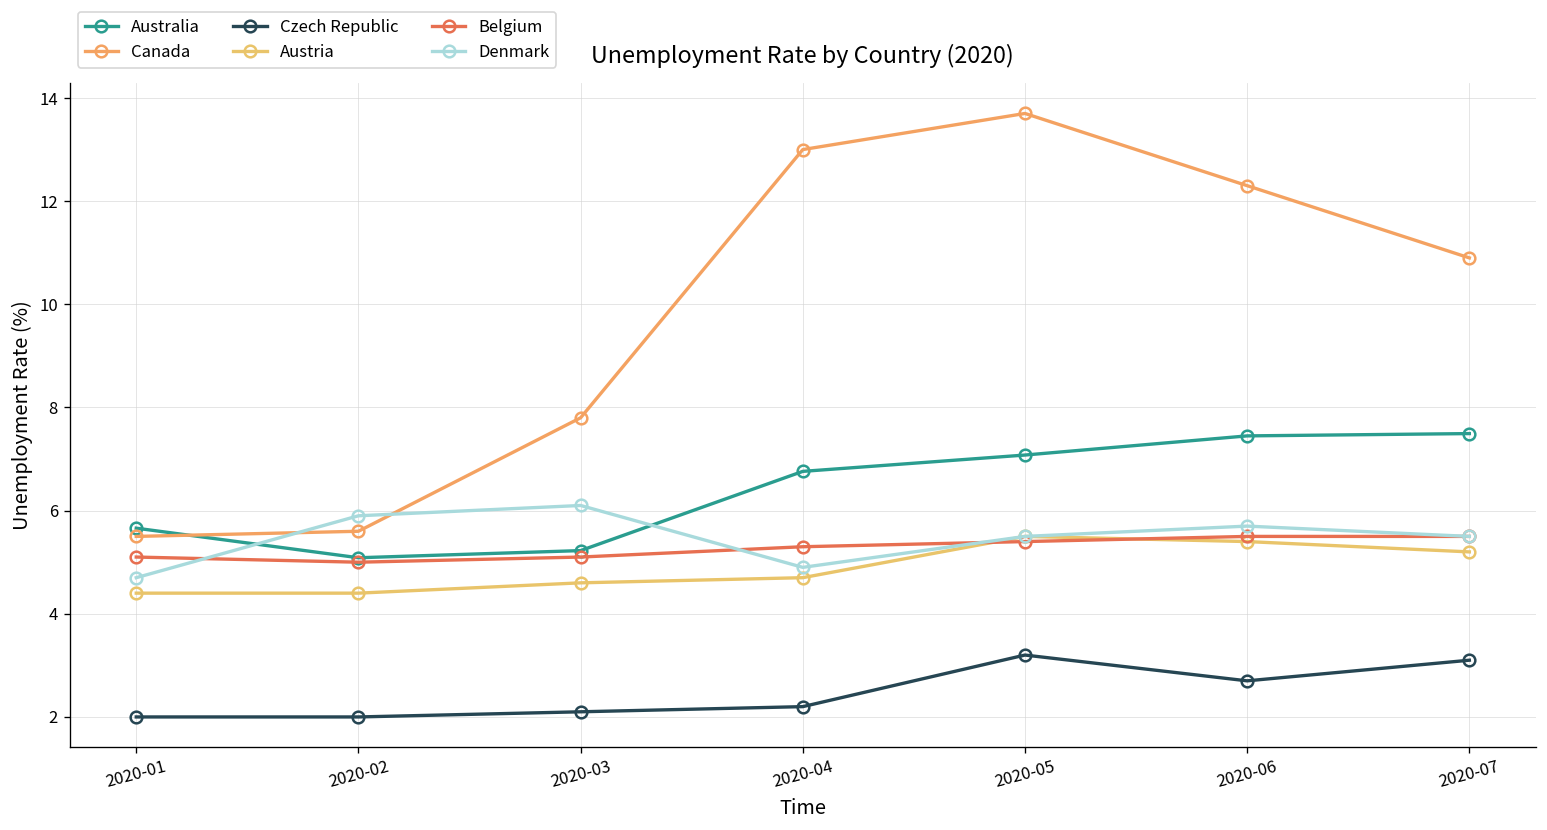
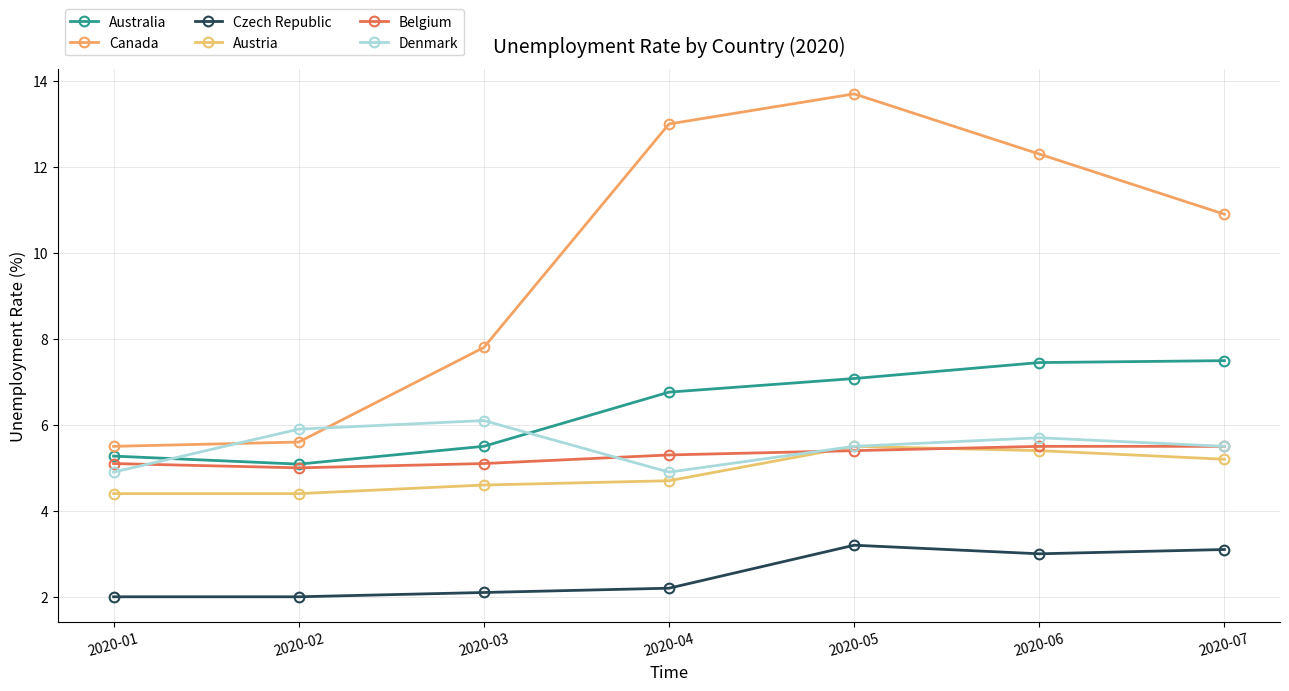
Australia, 2020-01: 5.7 -> 5.3
Denmark, 2020-01: 4.7 -> 4.9
Australia, 2020-03: 5.2 -> 5.5
Czech Republic, 2020-06: 2.7 -> 3.0
